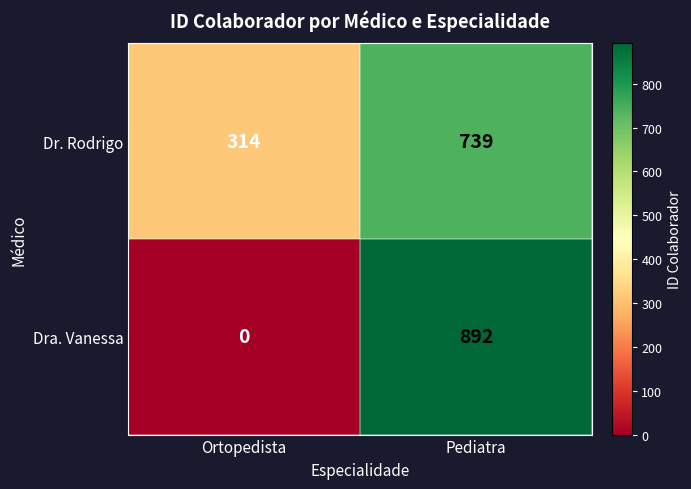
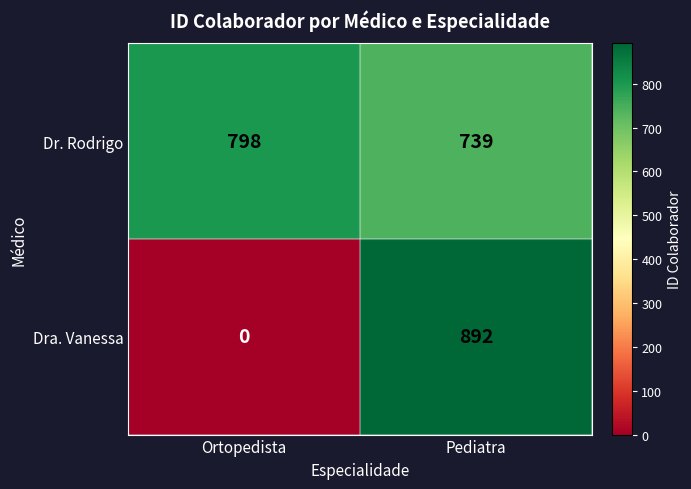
Dr. Rodrigo, Ortopedista: 314 -> 798
